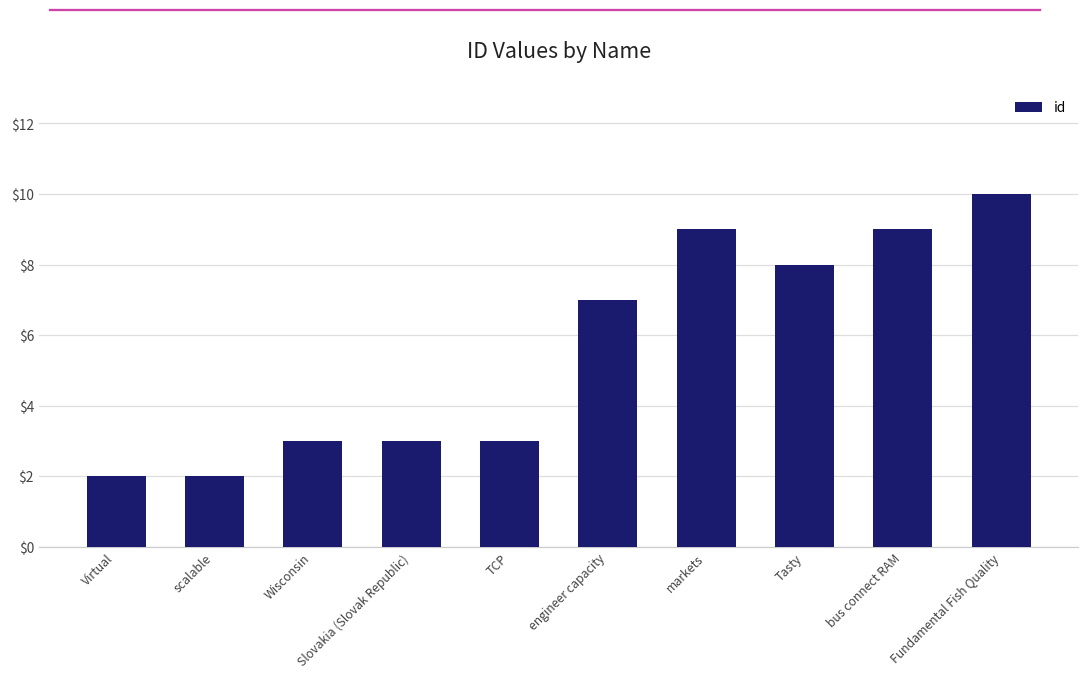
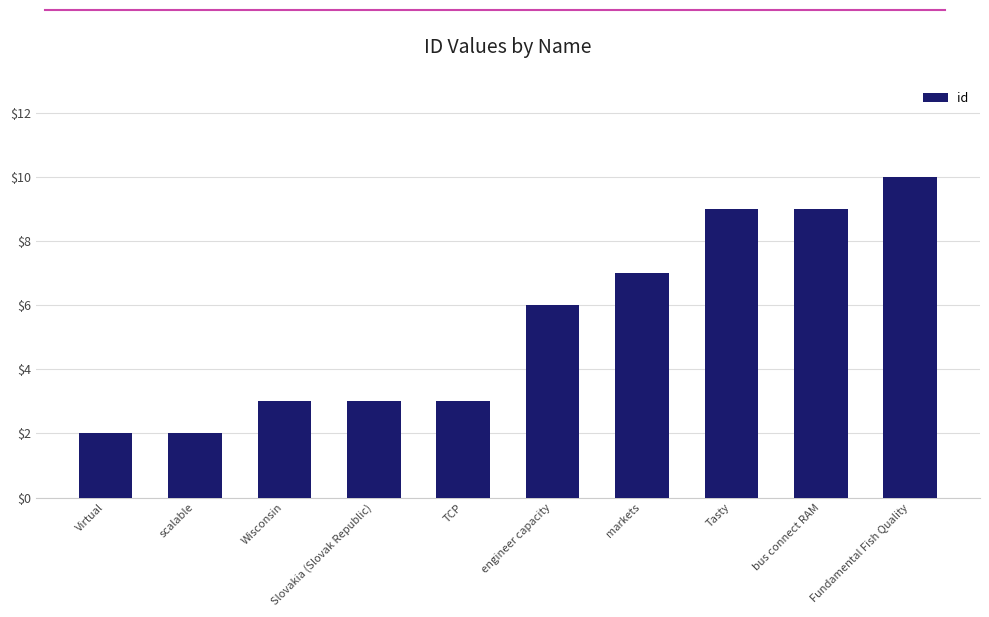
engineer capacity: $7 -> $6
markets: $9 -> $7
Tasty: $8 -> $9
